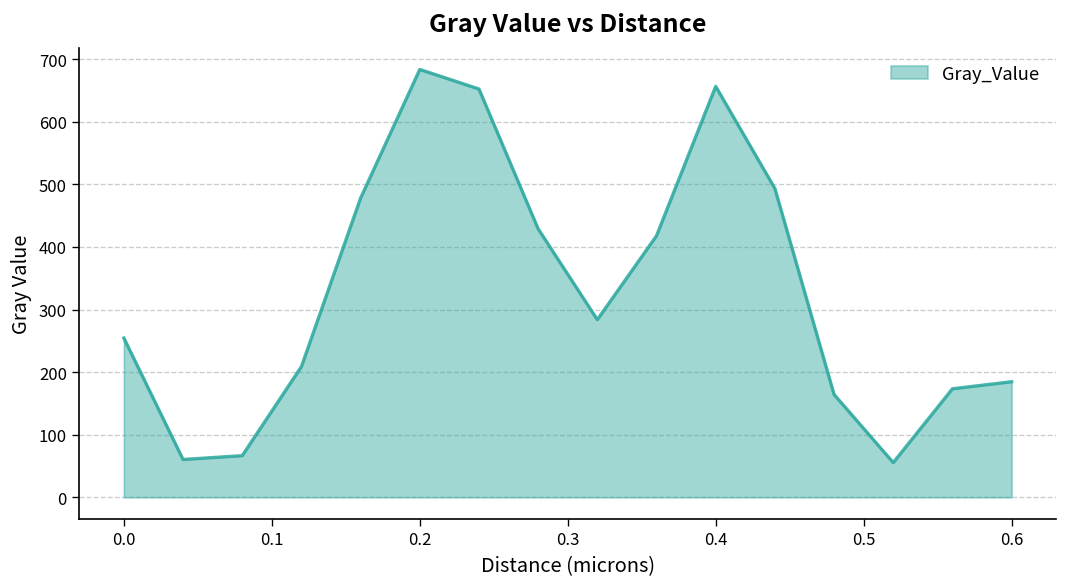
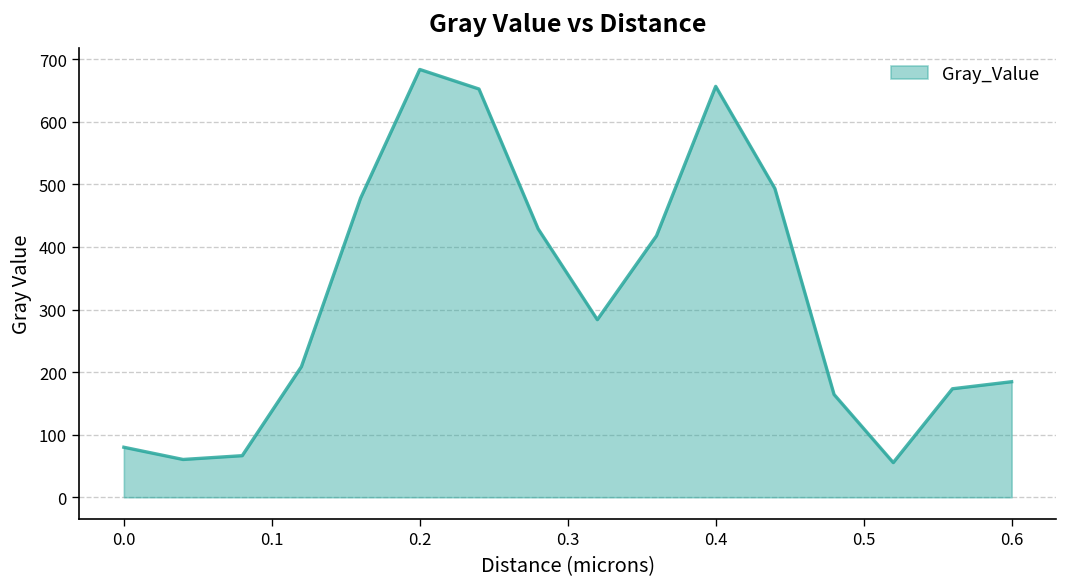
0.0: 250 -> 80
